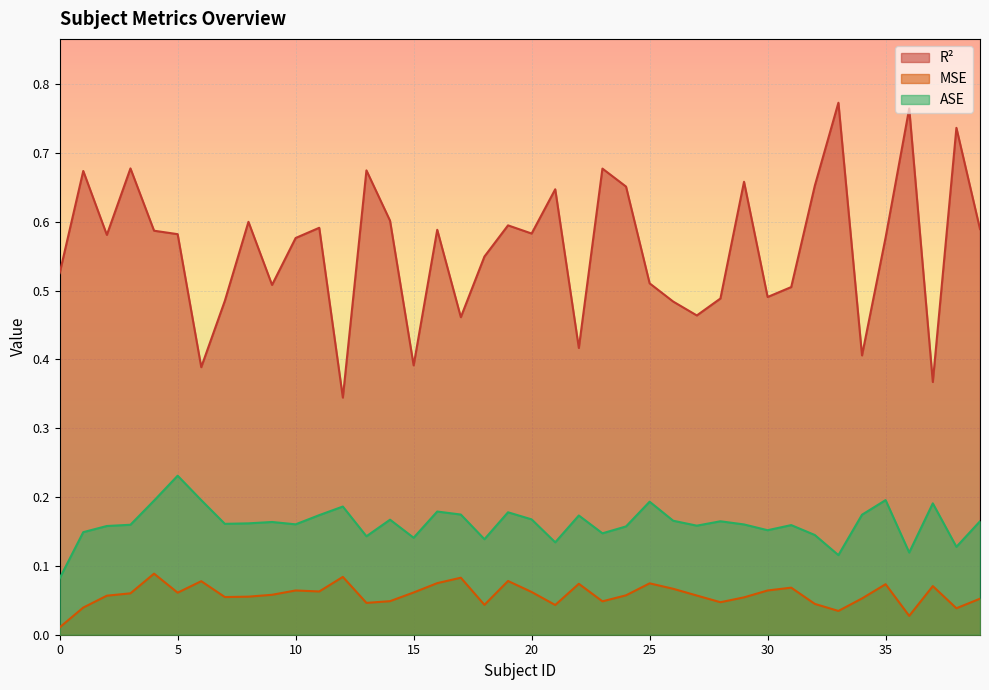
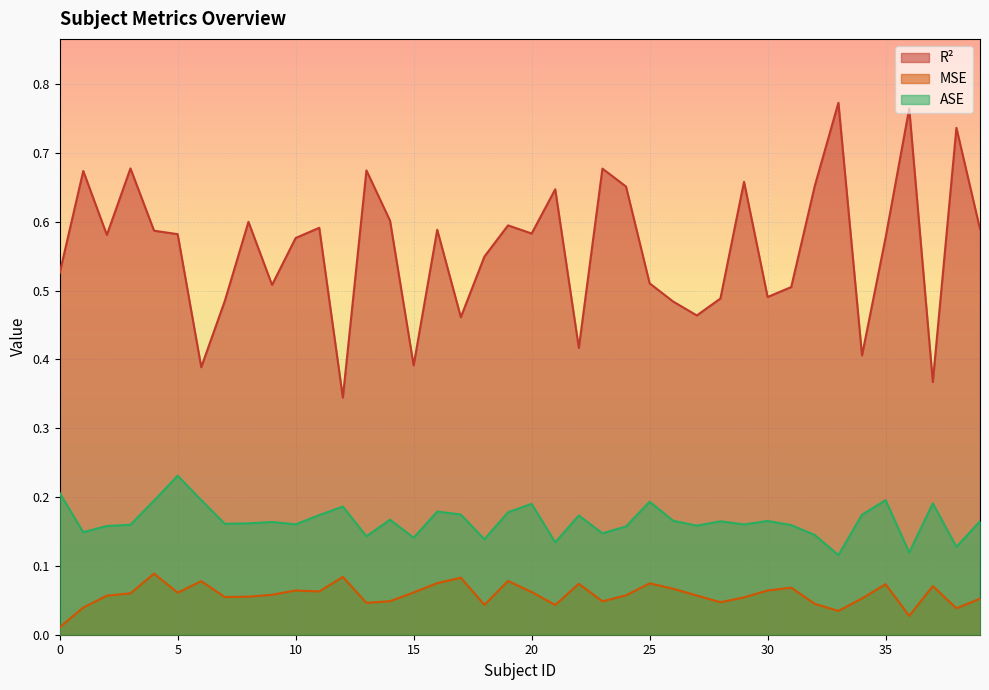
ASE, 0: 0.08 -> 0.21
ASE, 20: 0.17 -> 0.19
ASE, 30: 0.15 -> 0.17
